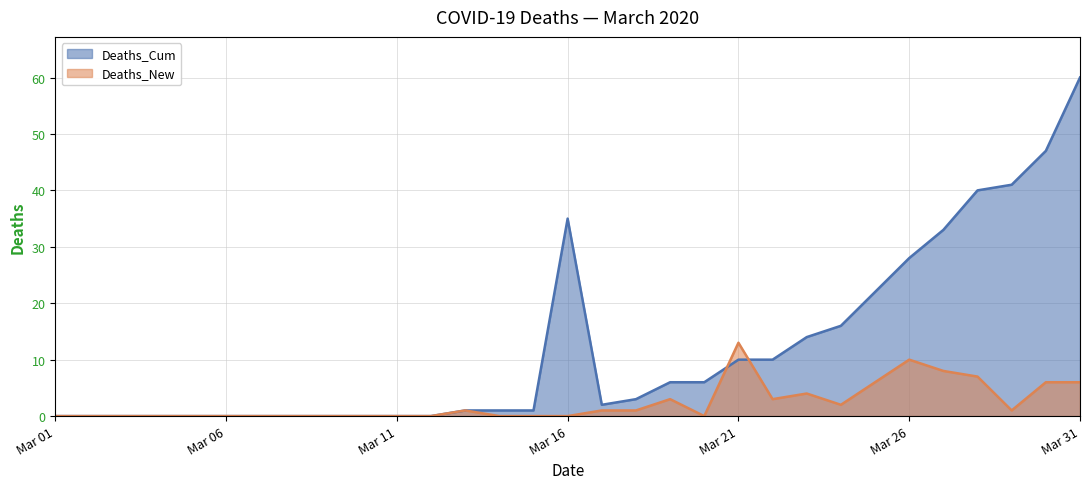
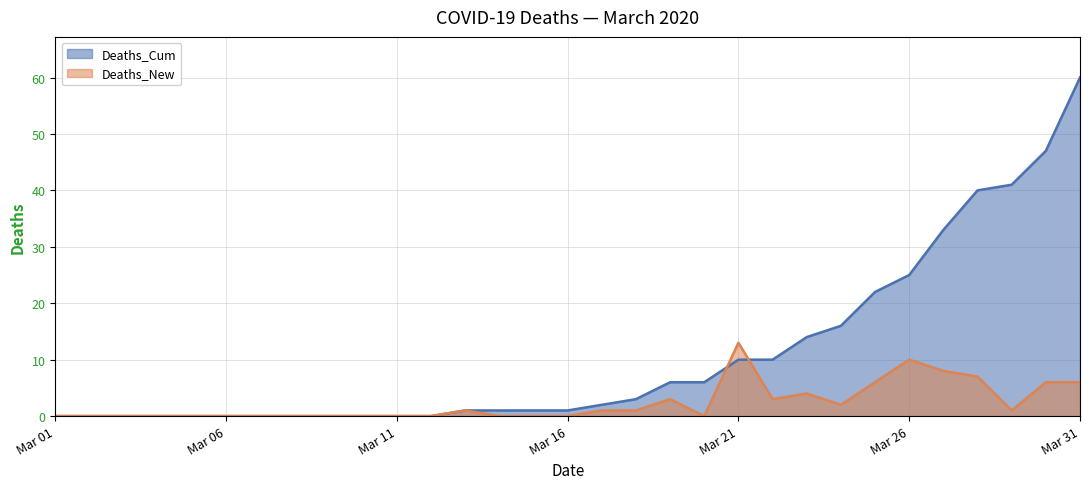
Deaths_Cum, Mar 16: 35 -> 1
Deaths_Cum, Mar 26: 28 -> 25
